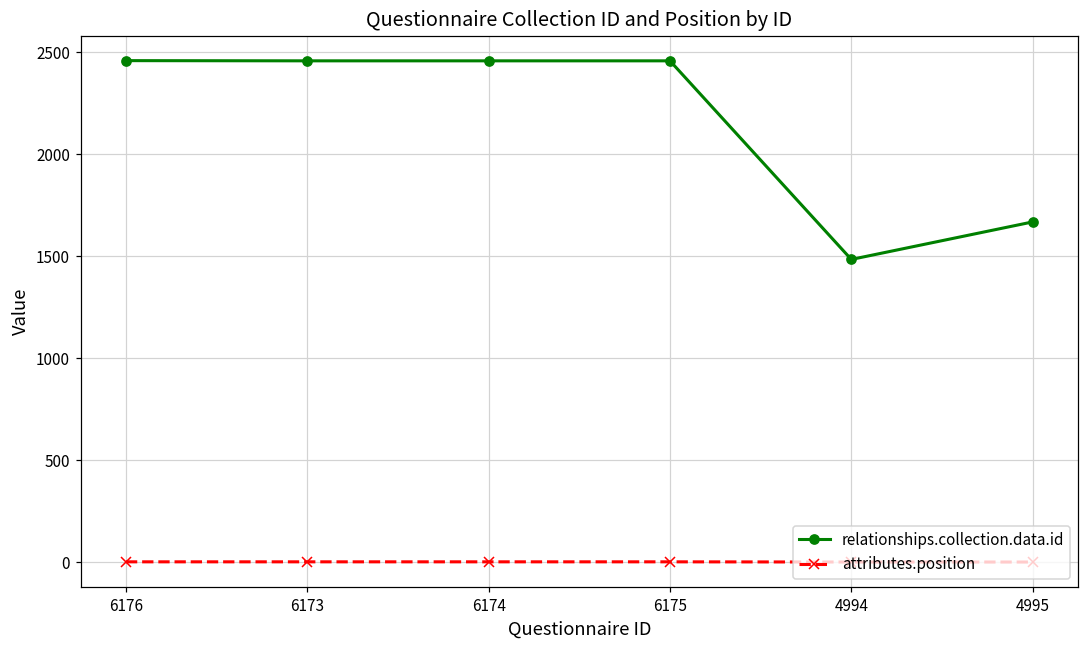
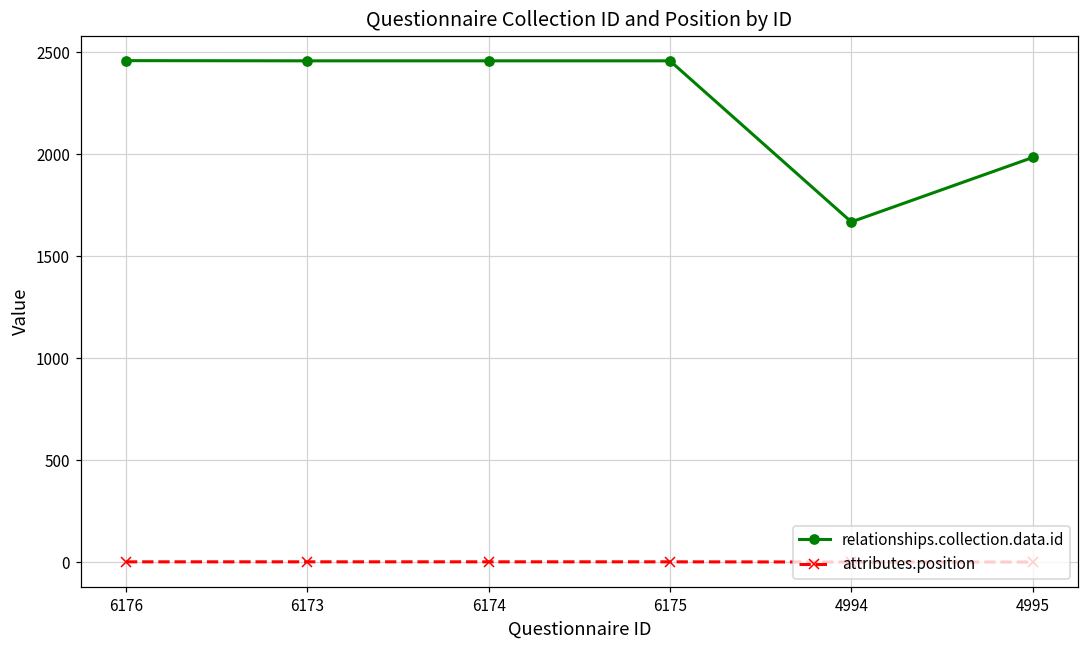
relationships.collection.data.id, 4994: 1480 -> 1670
relationships.collection.data.id, 4995: 1670 -> 1980
